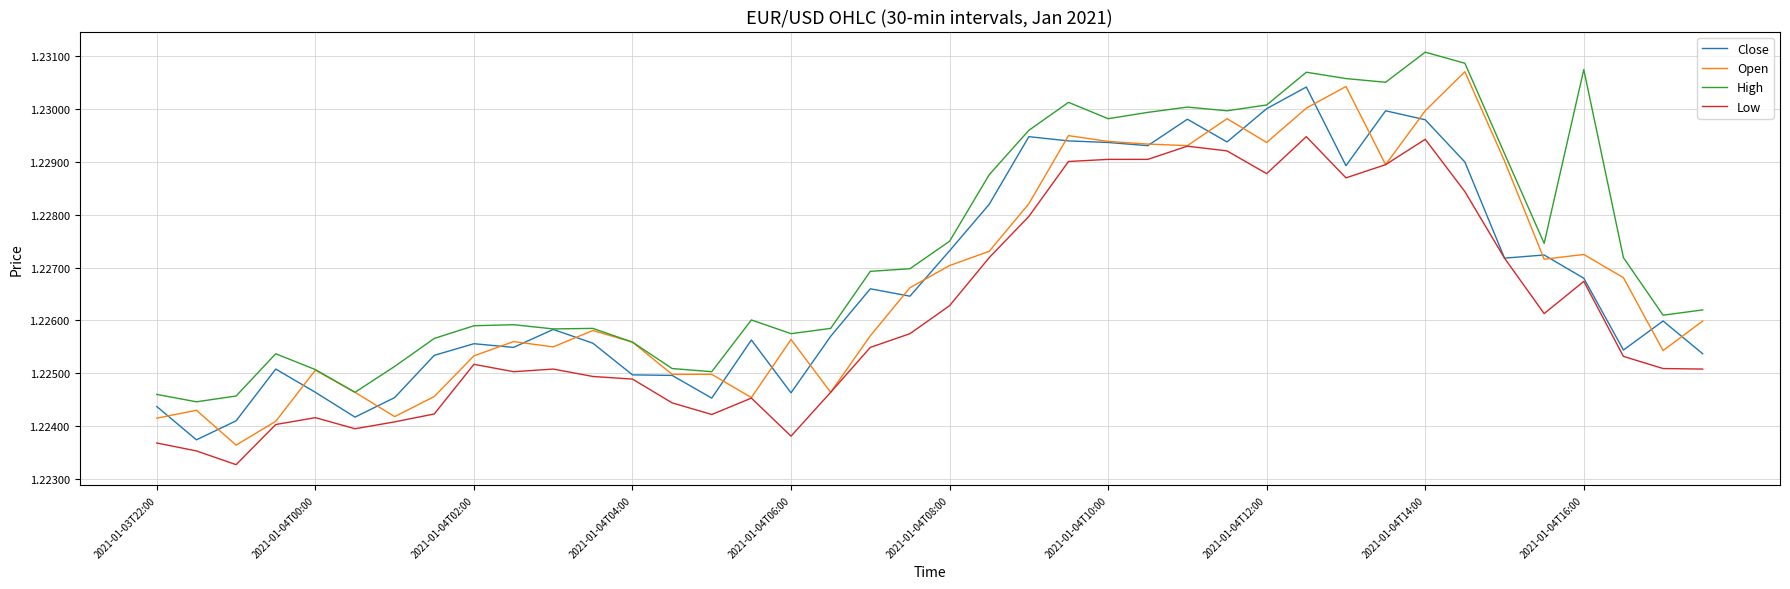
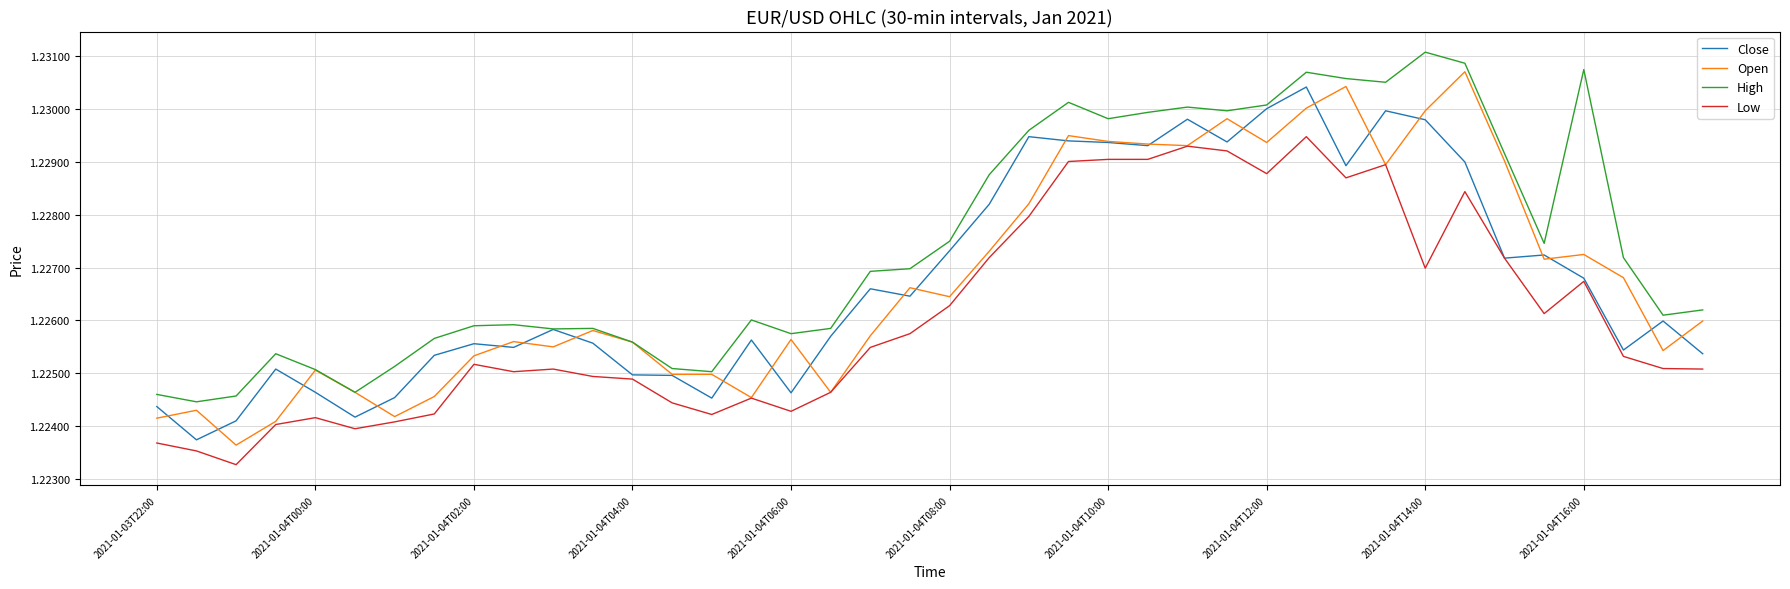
Low, 2021-01-04T06:00: 1.2238 -> 1.2243
Open, 2021-01-04T08:00: 1.2270 -> 1.2265
Low, 2021-01-04T14:00: 1.2294 -> 1.2270
